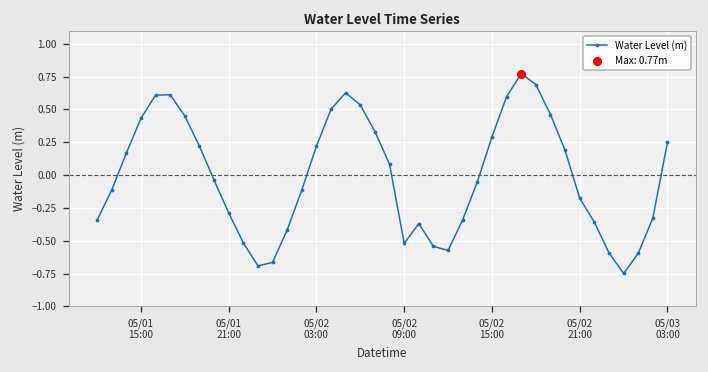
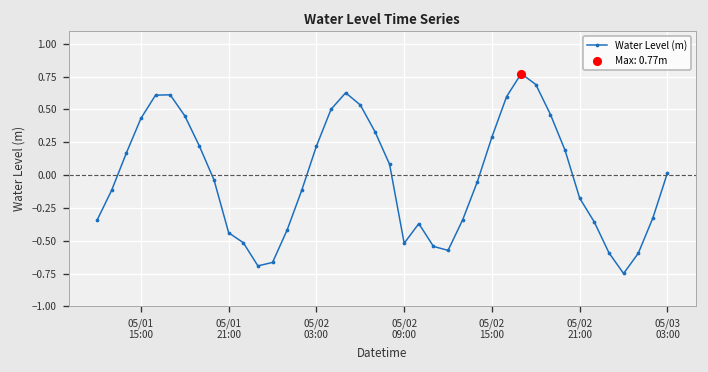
Water Level (m), 05/01 21:00: -0.29 -> -0.44
Water Level (m), 05/03 03:00: 0.25 -> 0.02
